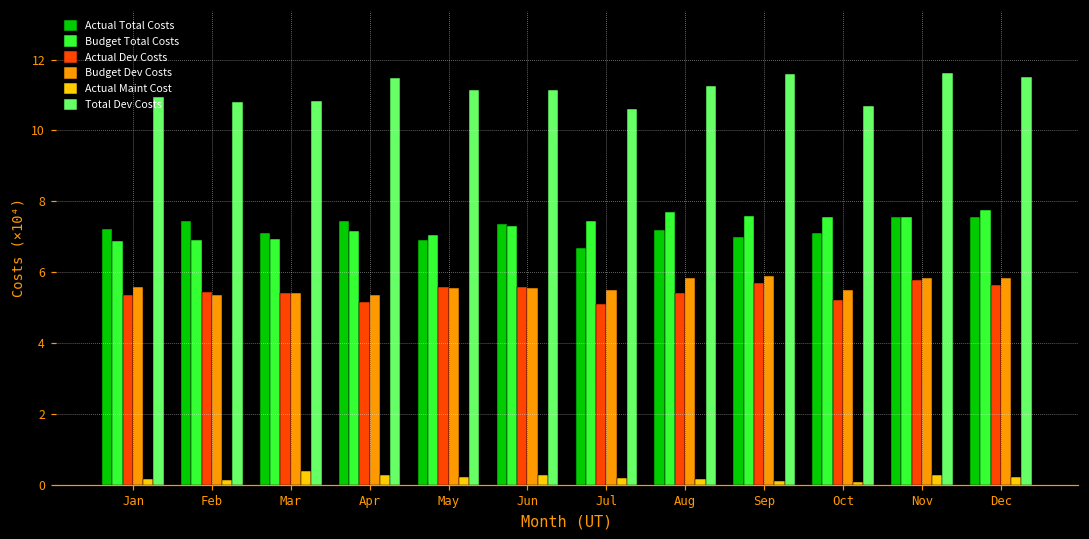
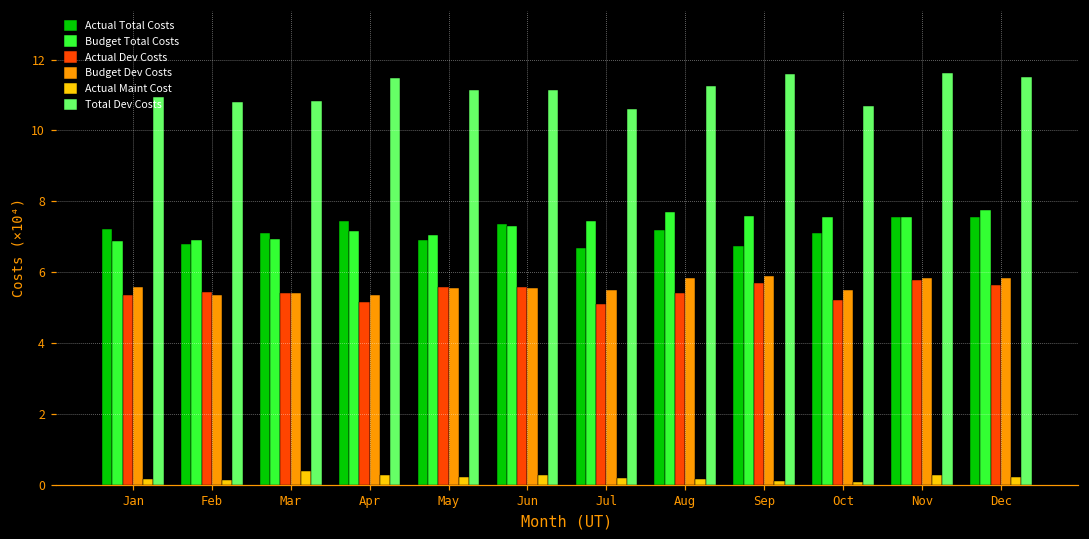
Actual Total Costs, Feb: 7.4 -> 6.8
Actual Total Costs, Sep: 7.0 -> 6.7
